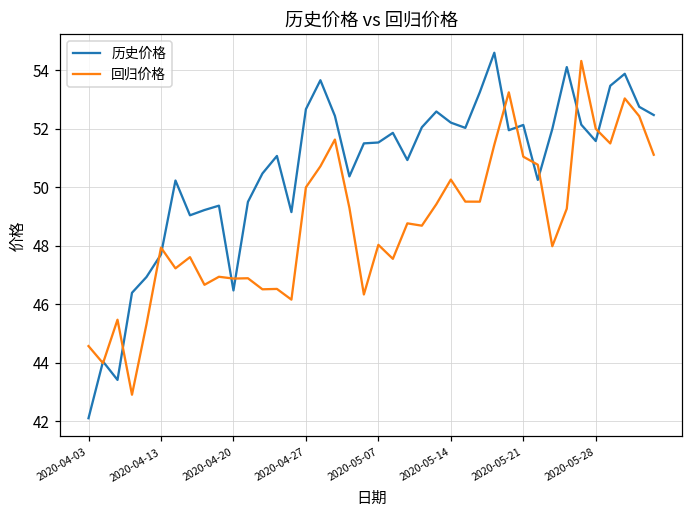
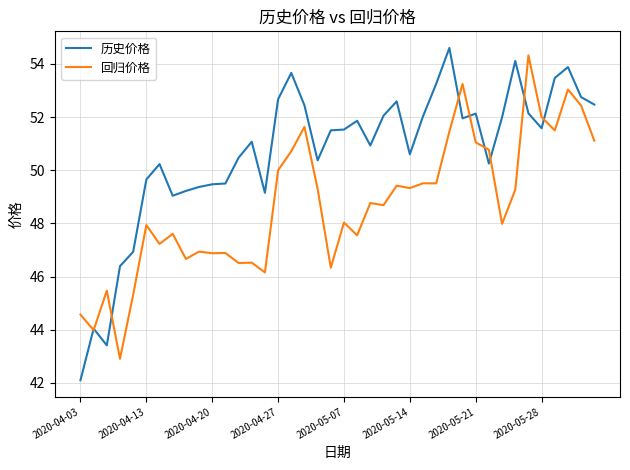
历史价格, 2020-04-13: 47.7 -> 49.7
历史价格, 2020-04-20: 46.5 -> 49.5
历史价格, 2020-05-14: 52.2 -> 50.6
回归价格, 2020-05-14: 50.3 -> 49.3
